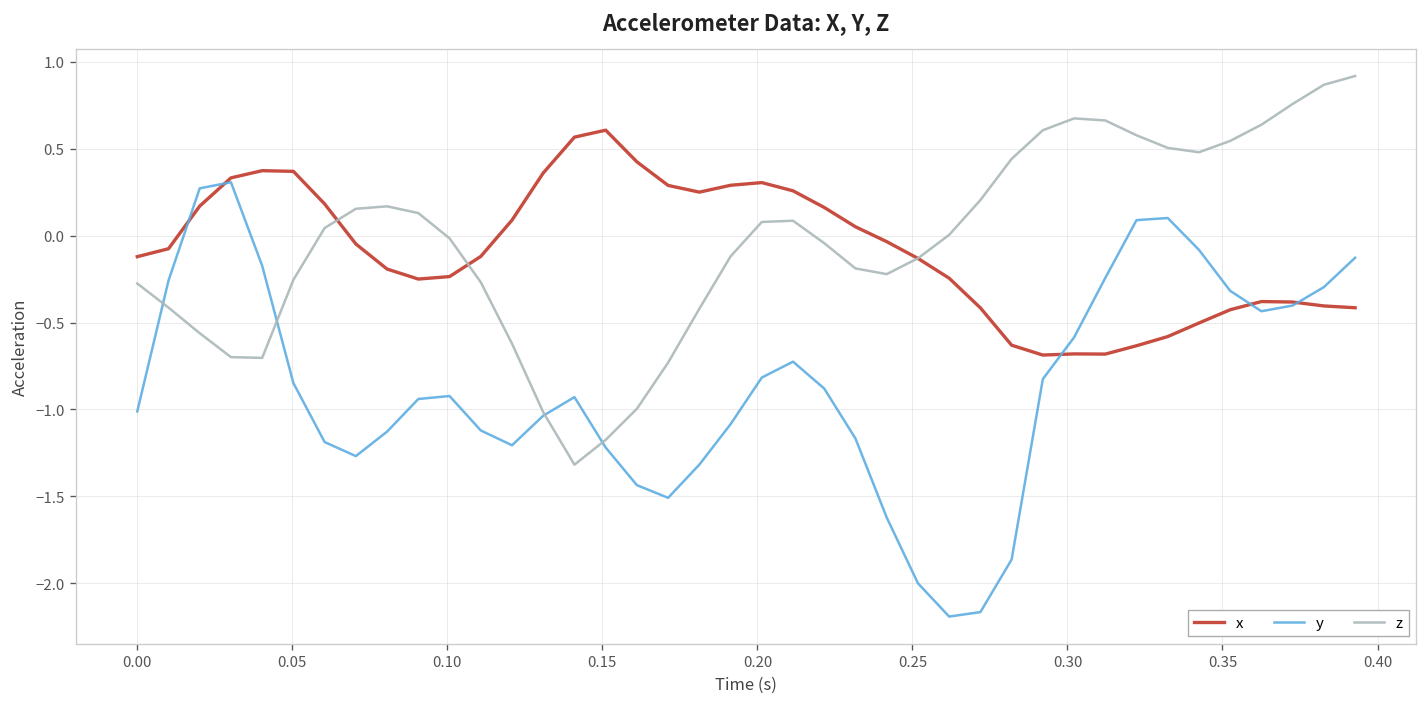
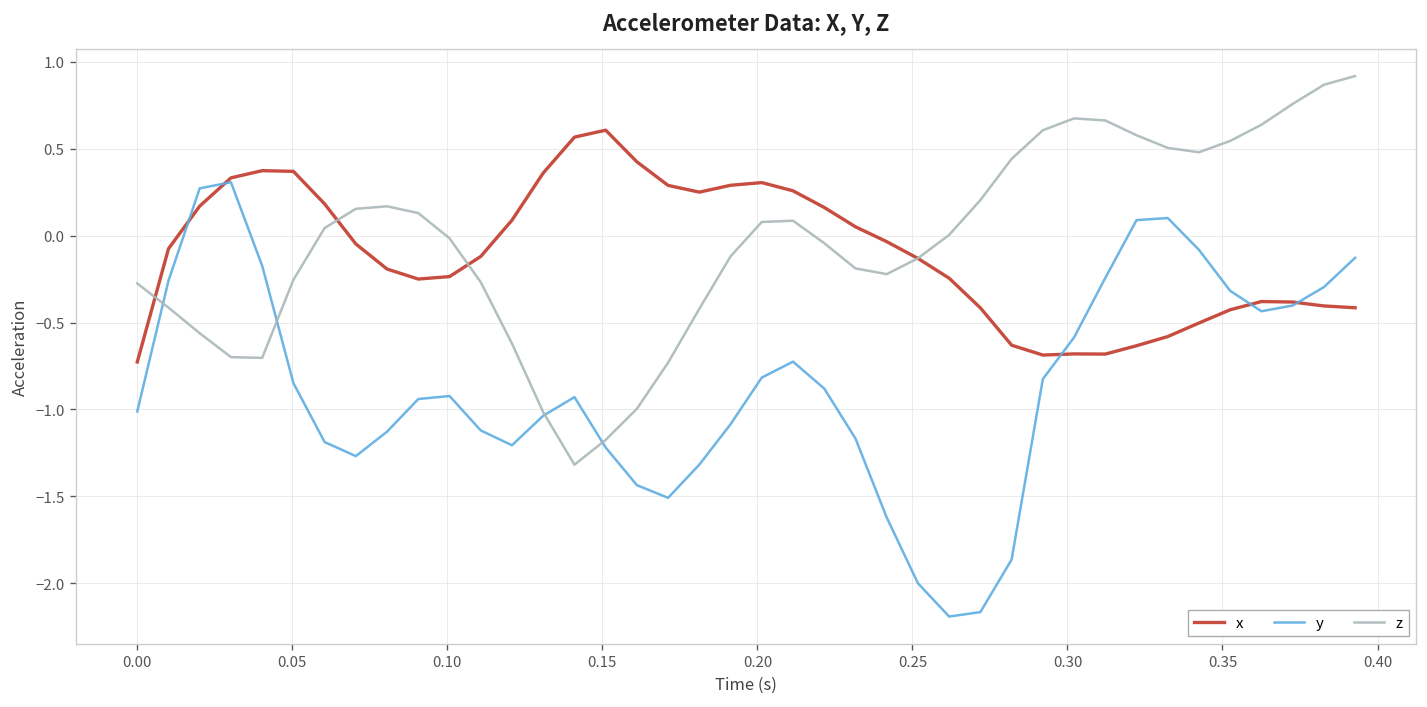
x, 0.00: -0.12 -> -0.73
